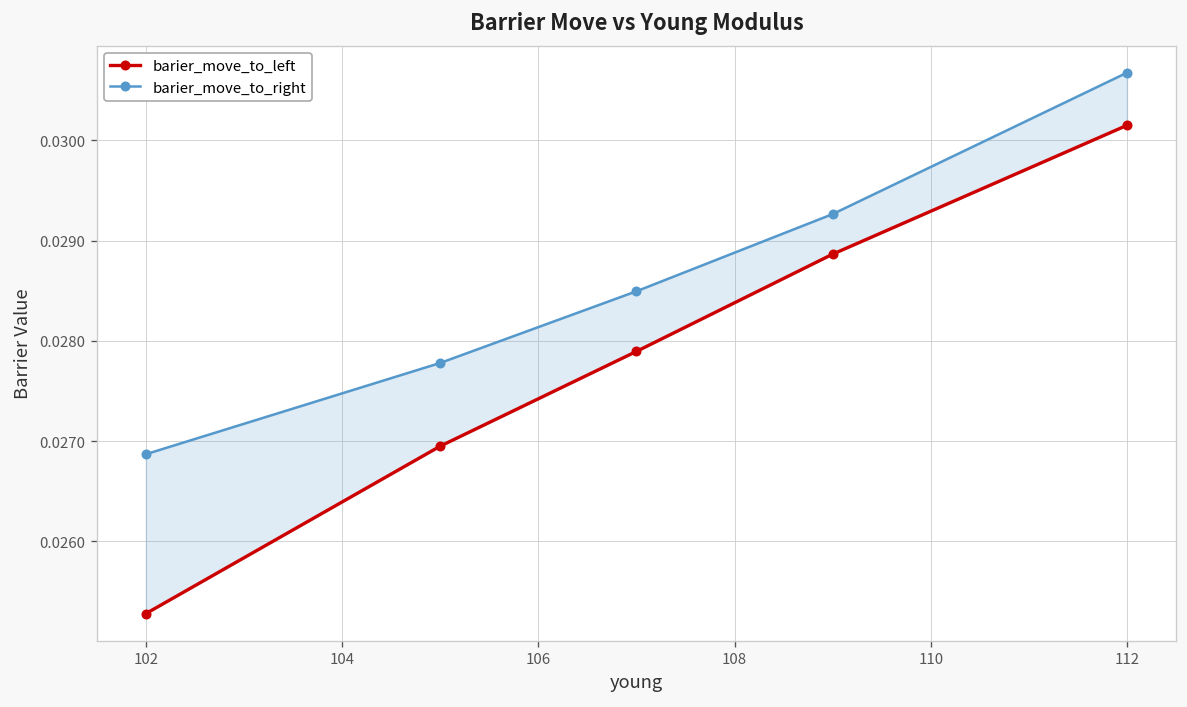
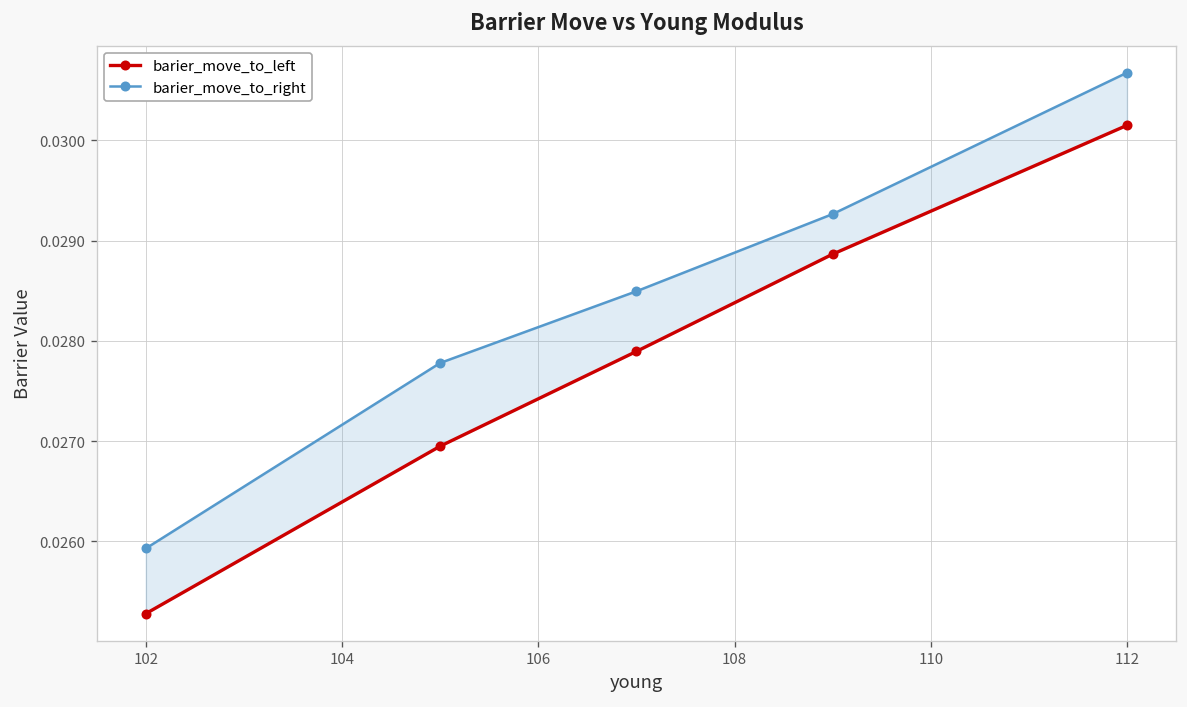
barier_move_to_right, 102: 0.0269 -> 0.0259
